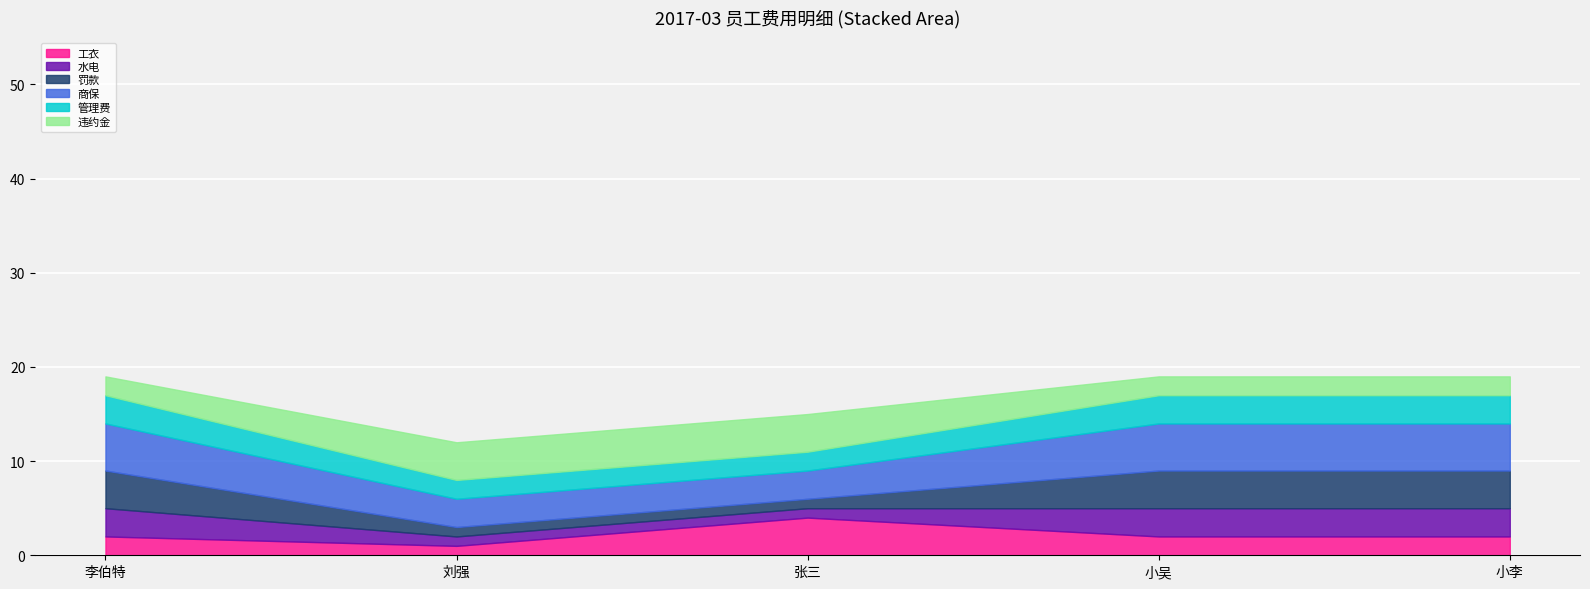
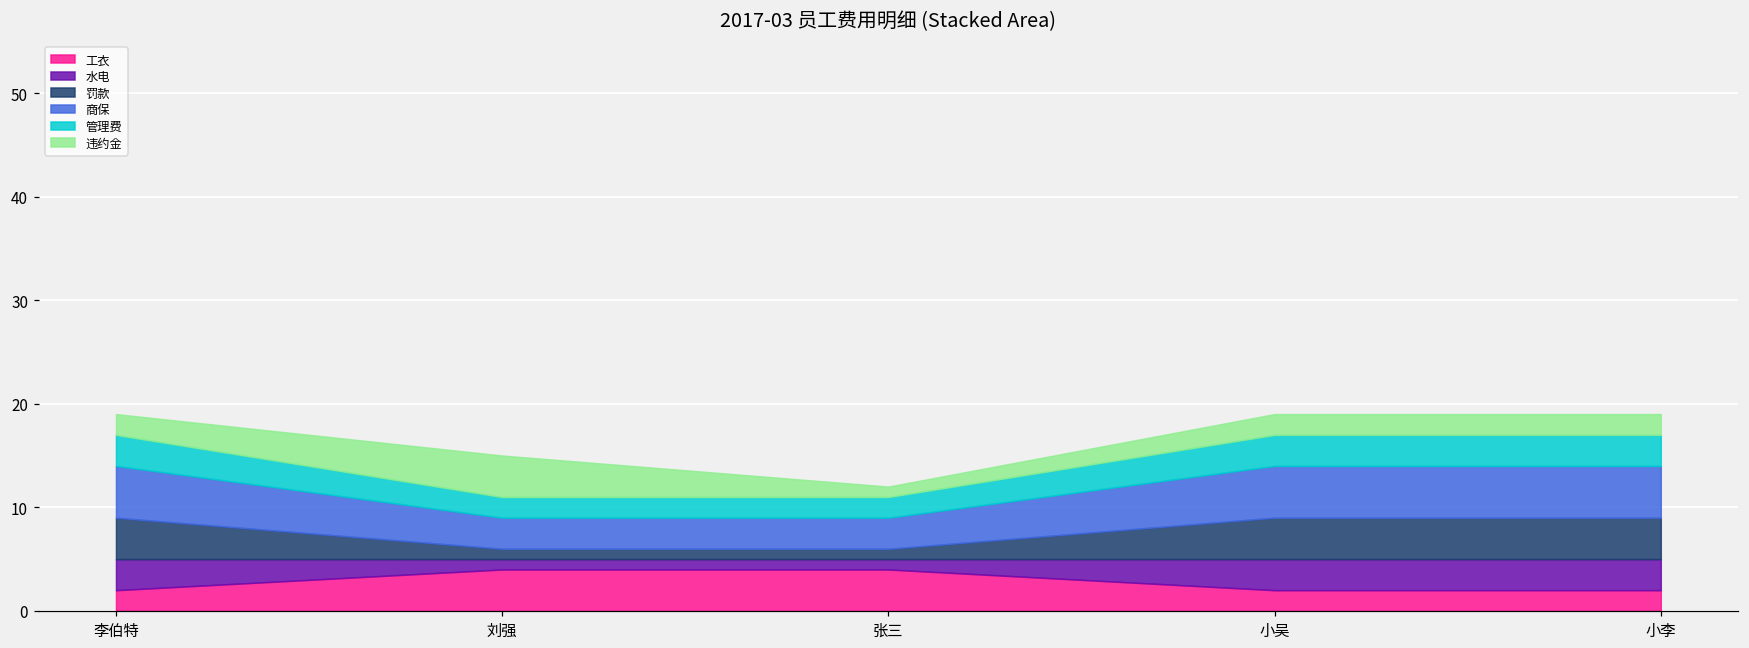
工衣, 刘强: 1 -> 4
违约金, 张三: 4 -> 1
